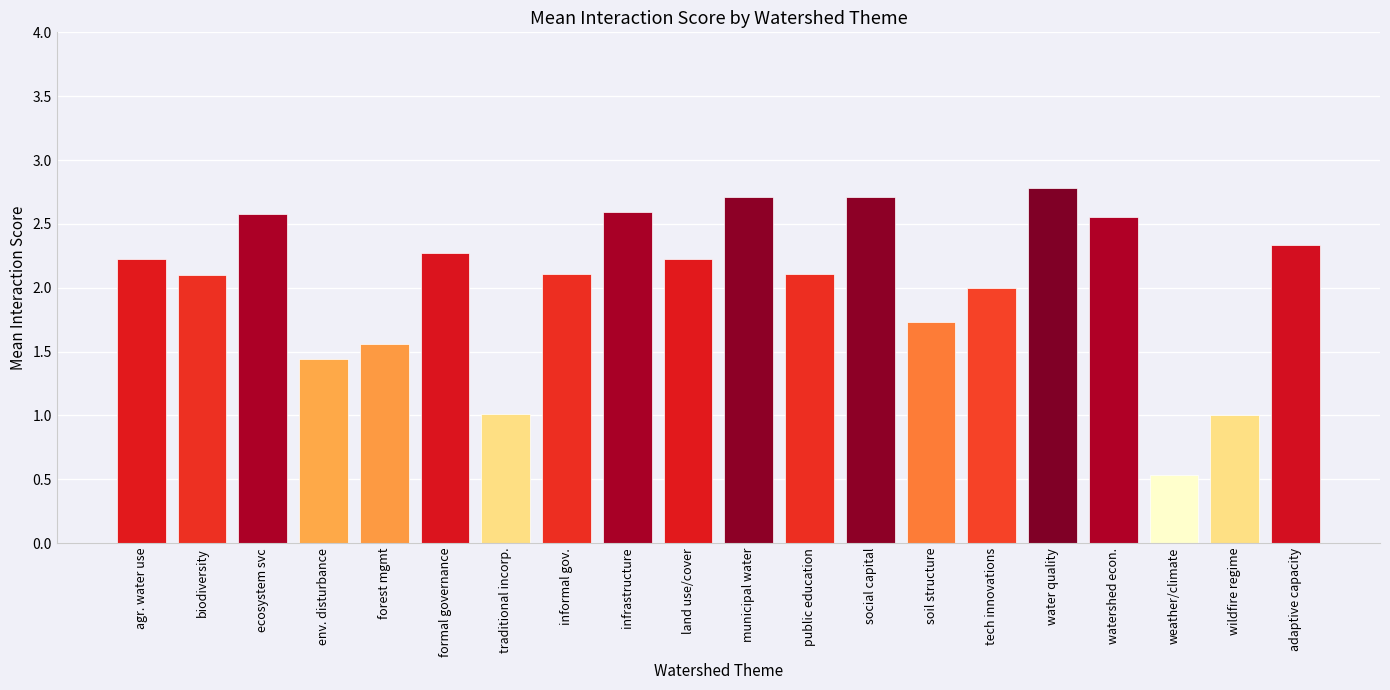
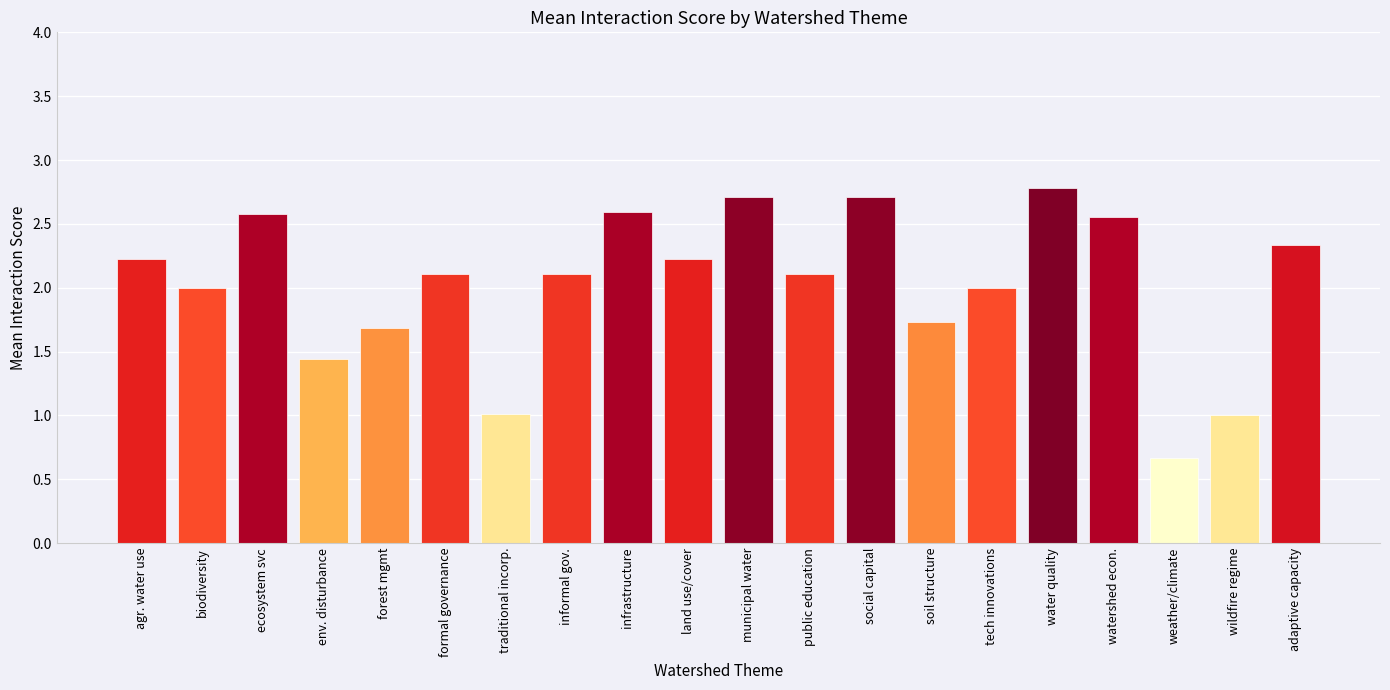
biodiversity: 2.1 -> 2.0
forest mgmt: 1.56 -> 1.68
formal governance: 2.27 -> 2.11
weather/climate: 0.53 -> 0.67
